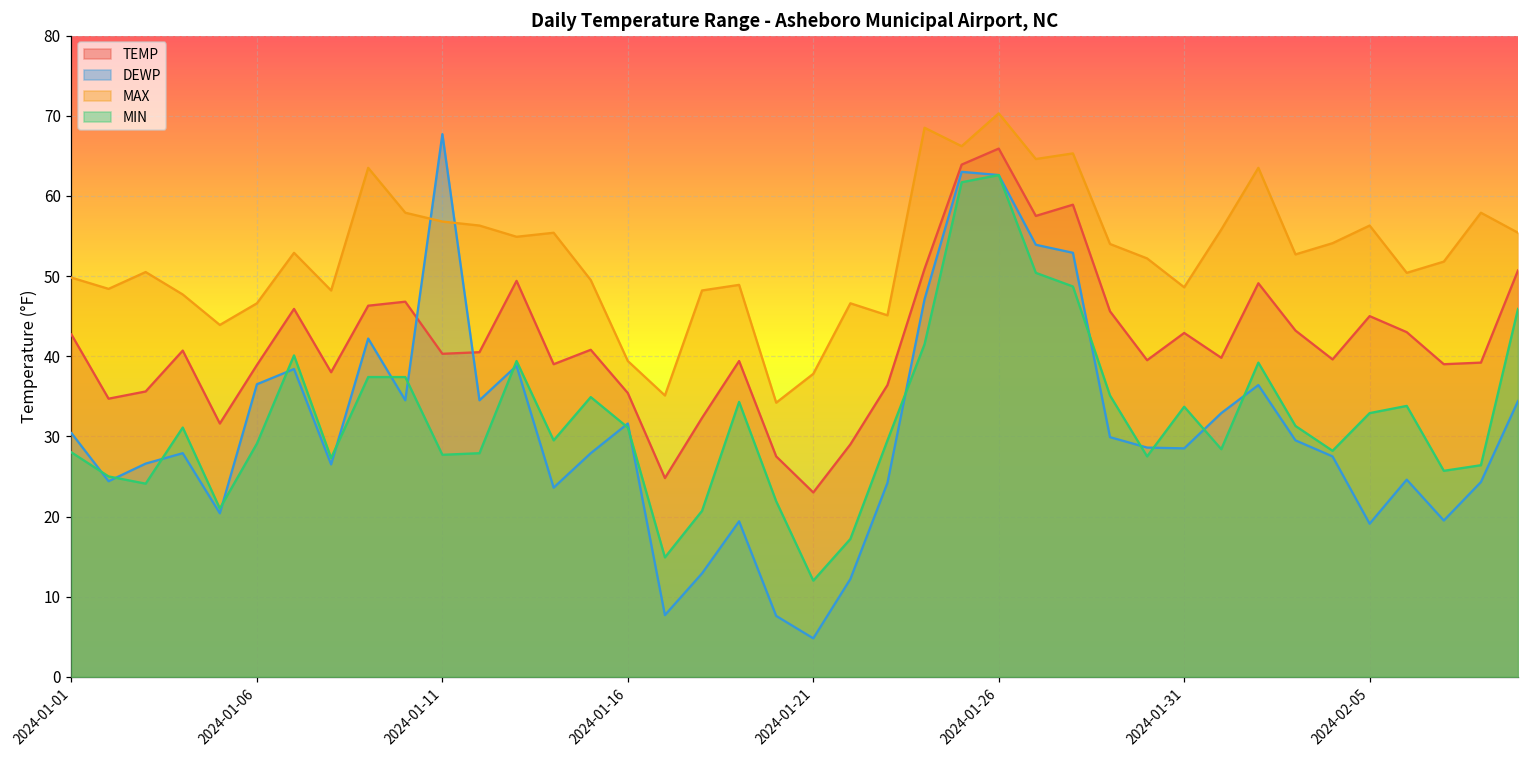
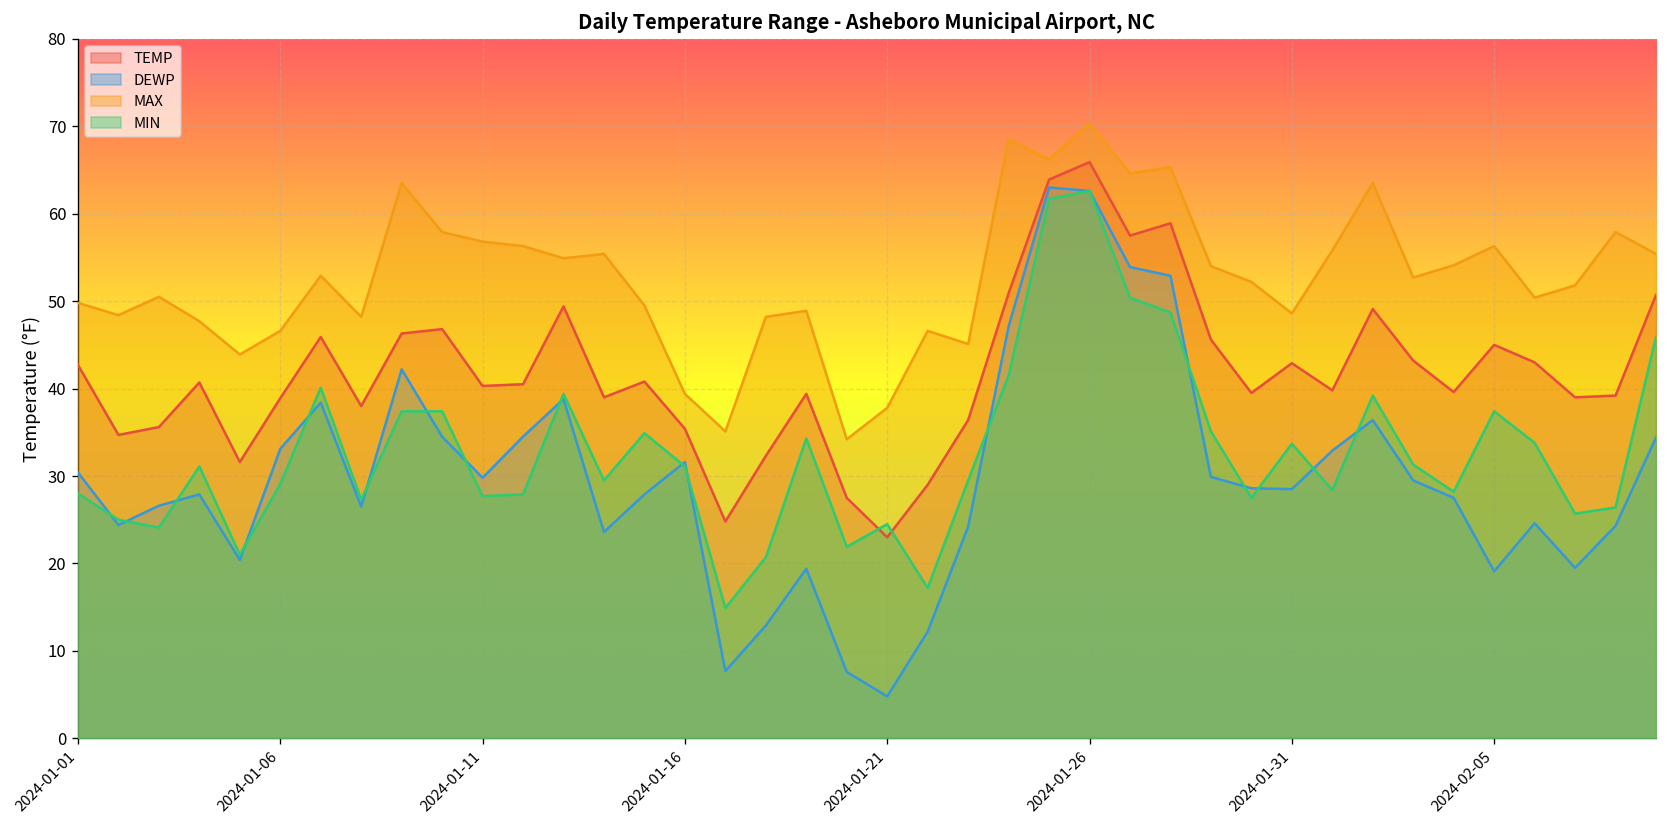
DEWP, 2024-01-06: 37 -> 33
DEWP, 2024-01-11: 68 -> 30
MIN, 2024-01-21: 12 -> 25
MIN, 2024-02-05: 33 -> 37
